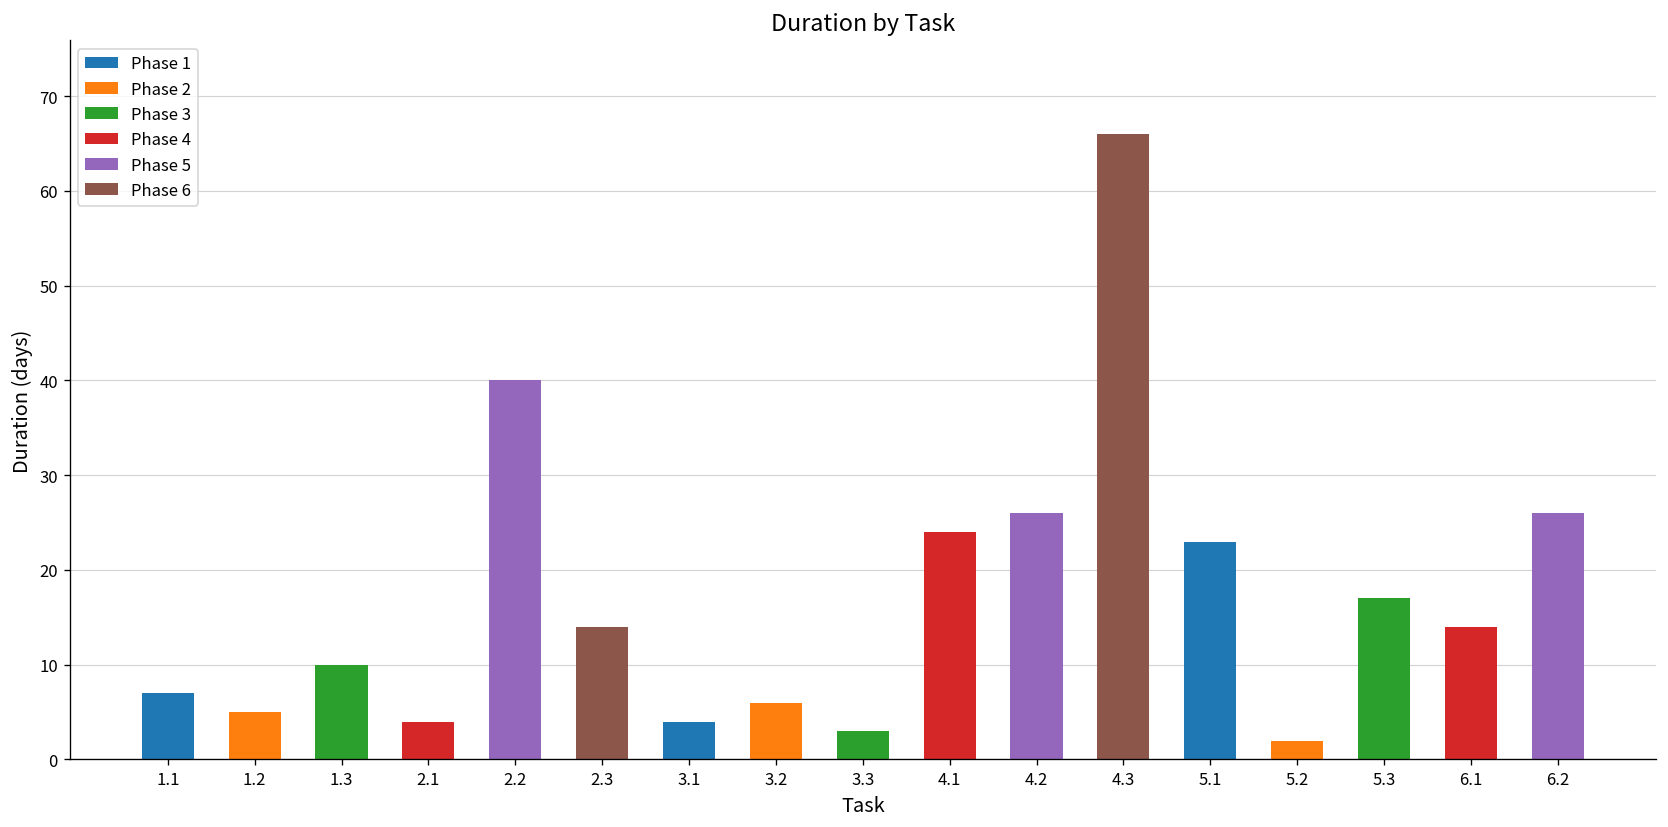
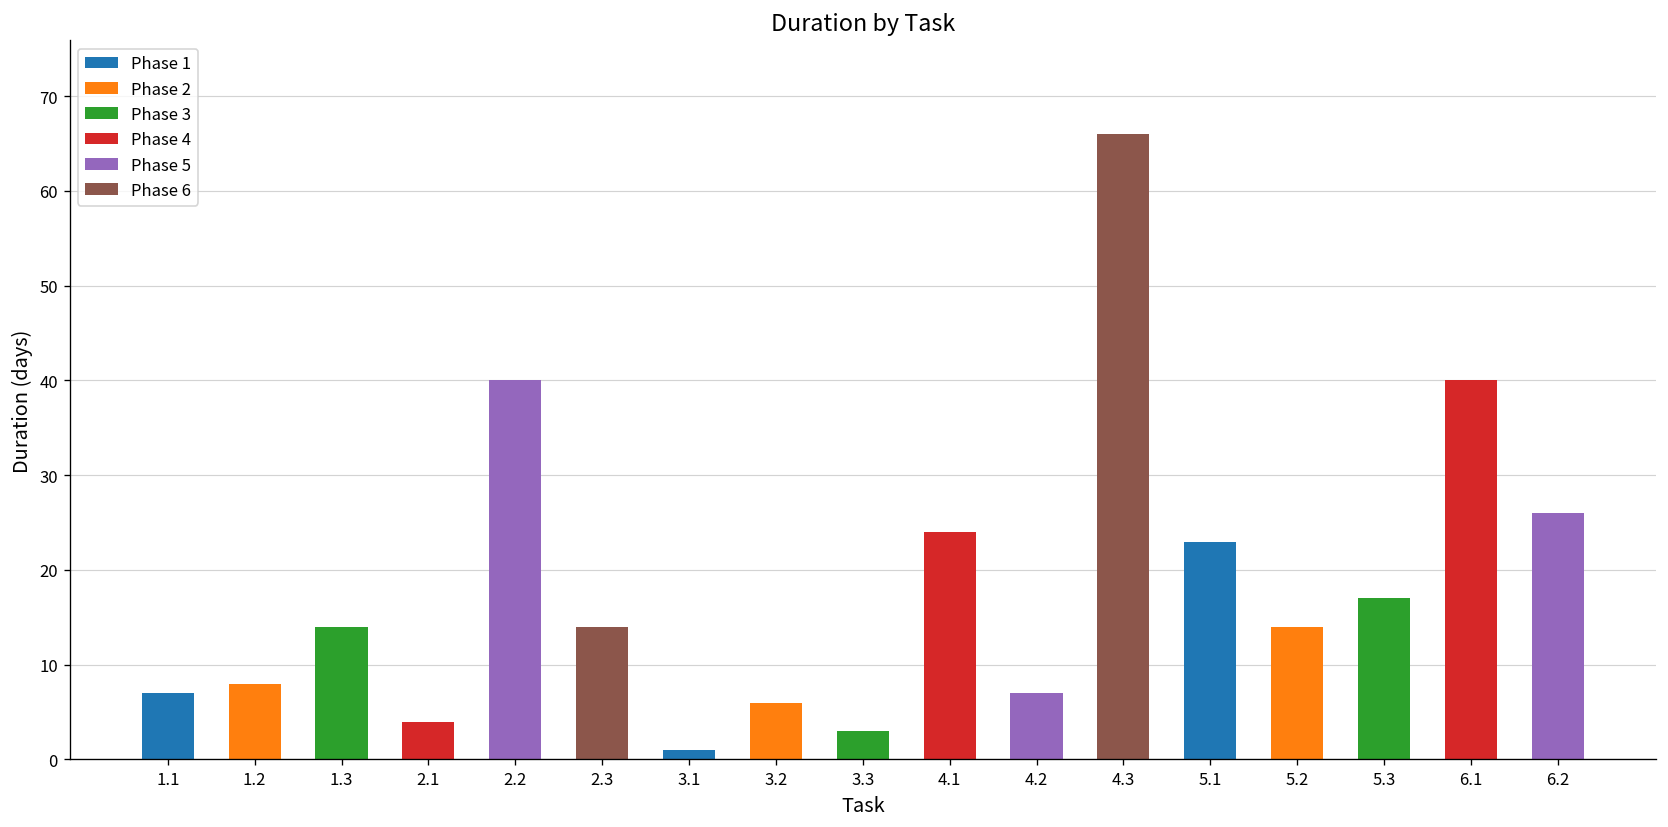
1.2: 5 -> 8
1.3: 10 -> 14
3.1: 4 -> 1
4.2: 26 -> 7
5.2: 2 -> 14
6.1: 14 -> 40
